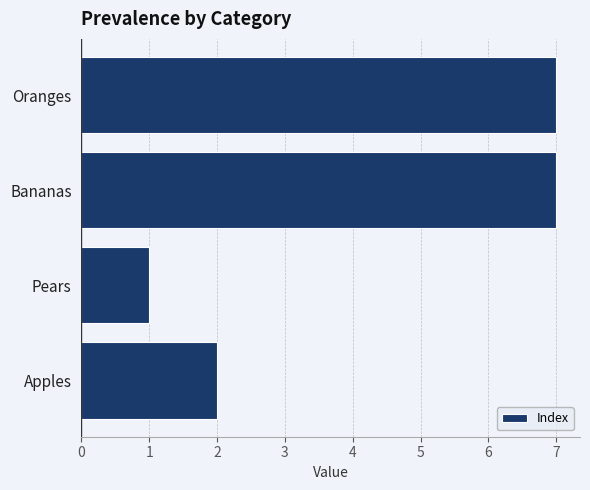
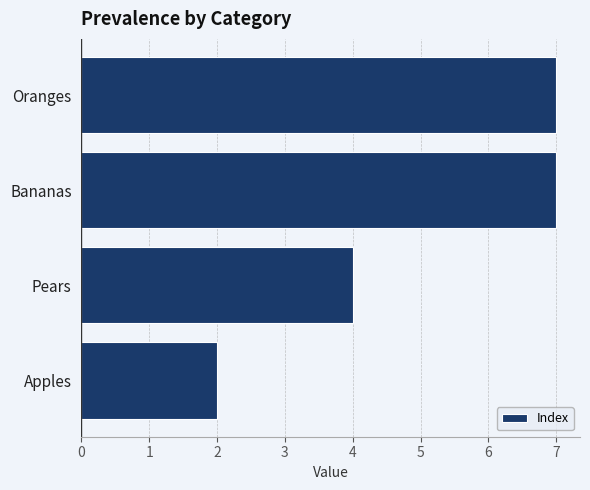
Pears: 1 -> 4
